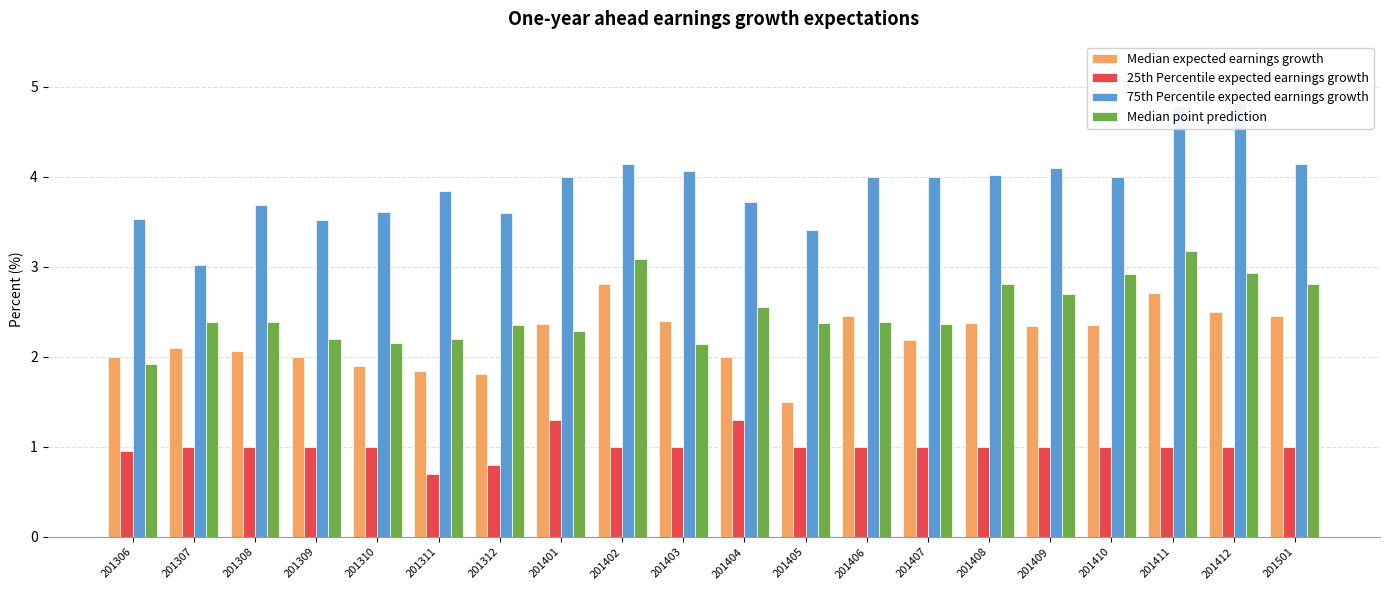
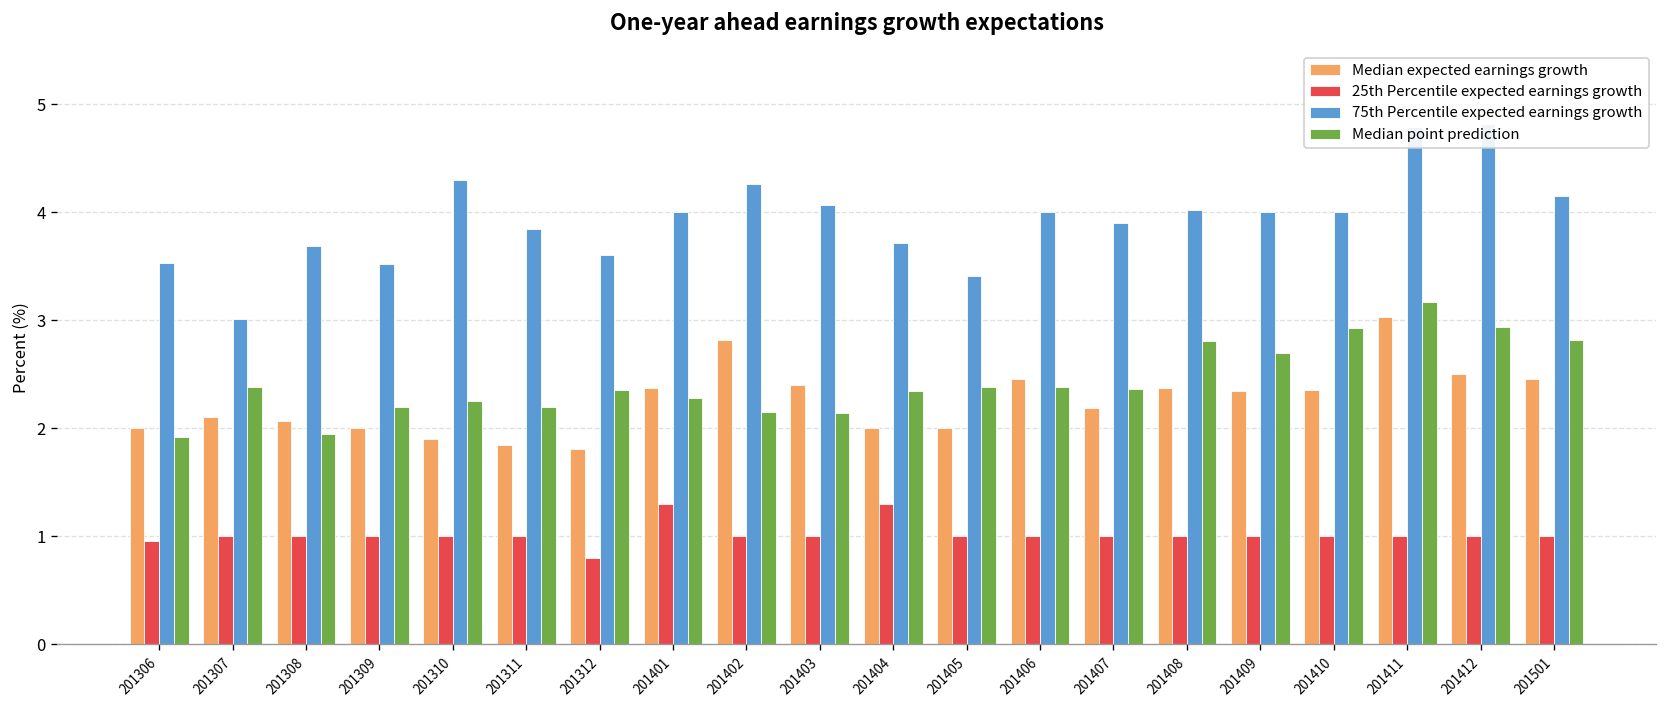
Median point prediction, 201308: 2.4 -> 1.9
75th Percentile expected earnings growth, 201310: 3.6 -> 4.3
Median point prediction, 201310: 2.2 -> 2.3
25th Percentile expected earnings growth, 201311: 0.7 -> 1.0
75th Percentile expected earnings growth, 201402: 4.1 -> 4.3
Median point prediction, 201402: 3.1 -> 2.2
Median point prediction, 201404: 2.6 -> 2.3
Median expected earnings growth, 201405: 1.5 -> 2.0
75th Percentile expected earnings growth, 201407: 4.0 -> 3.9
75th Percentile expected earnings growth, 201409: 4.1 -> 4.0
Median expected earnings growth, 201411: 2.7 -> 3.0
